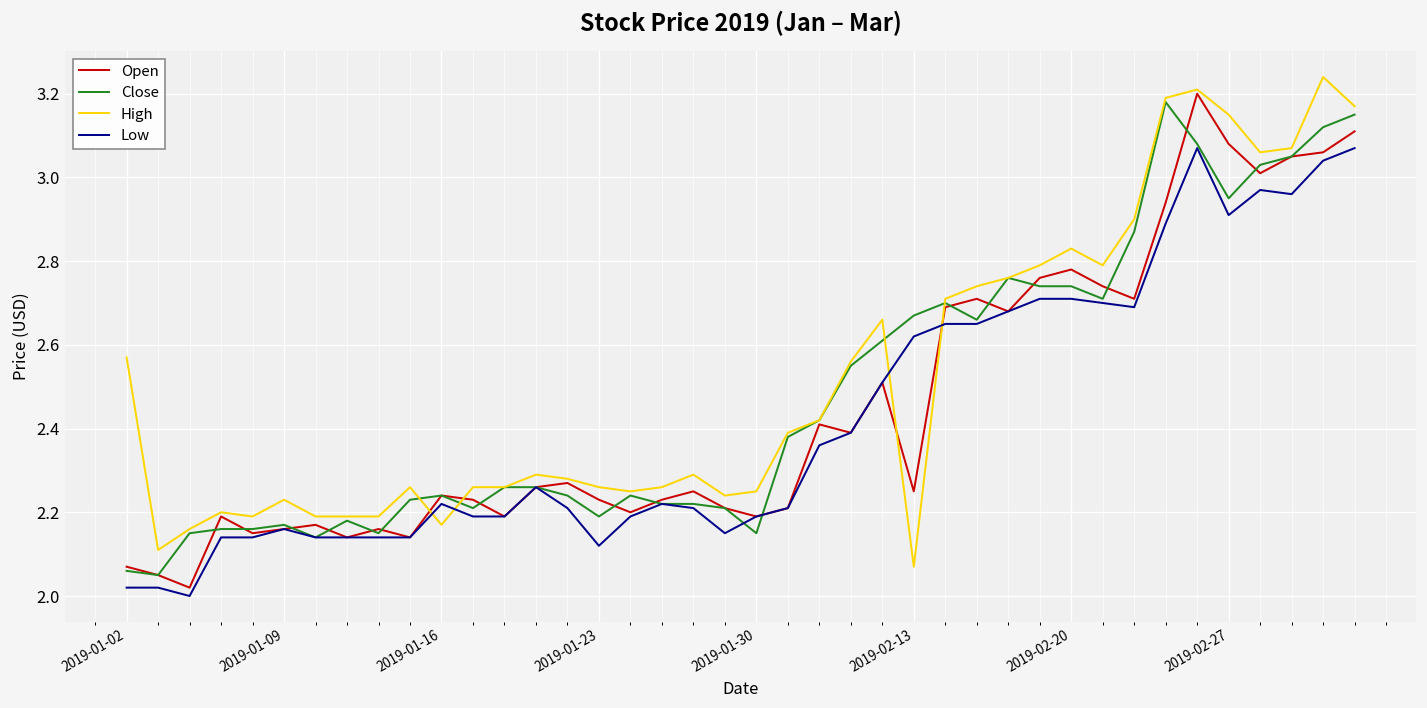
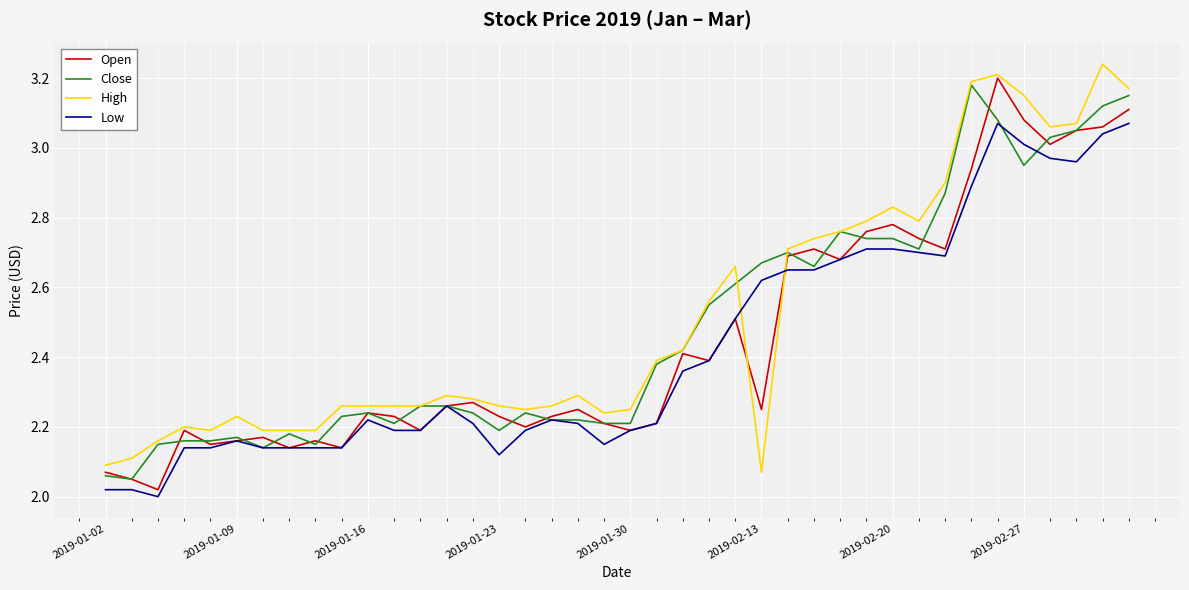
High, 2019-01-02: 2.57 -> 2.09
High, 2019-01-16: 2.17 -> 2.26
Close, 2019-01-30: 2.15 -> 2.21
Low, 2019-02-27: 2.91 -> 3.01
